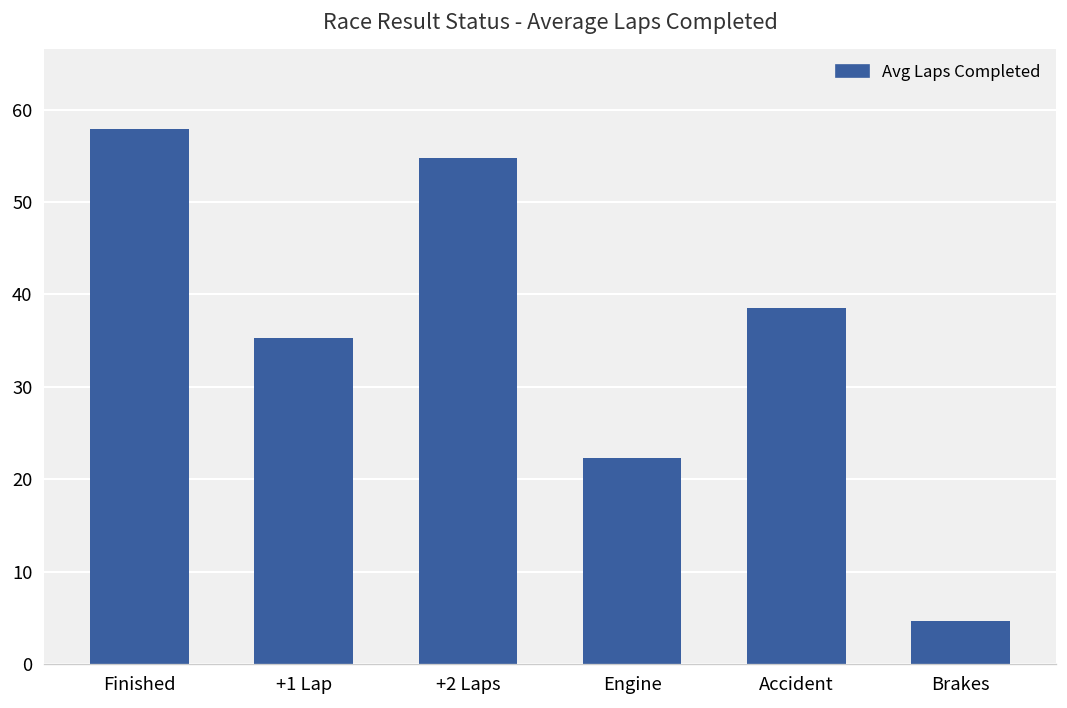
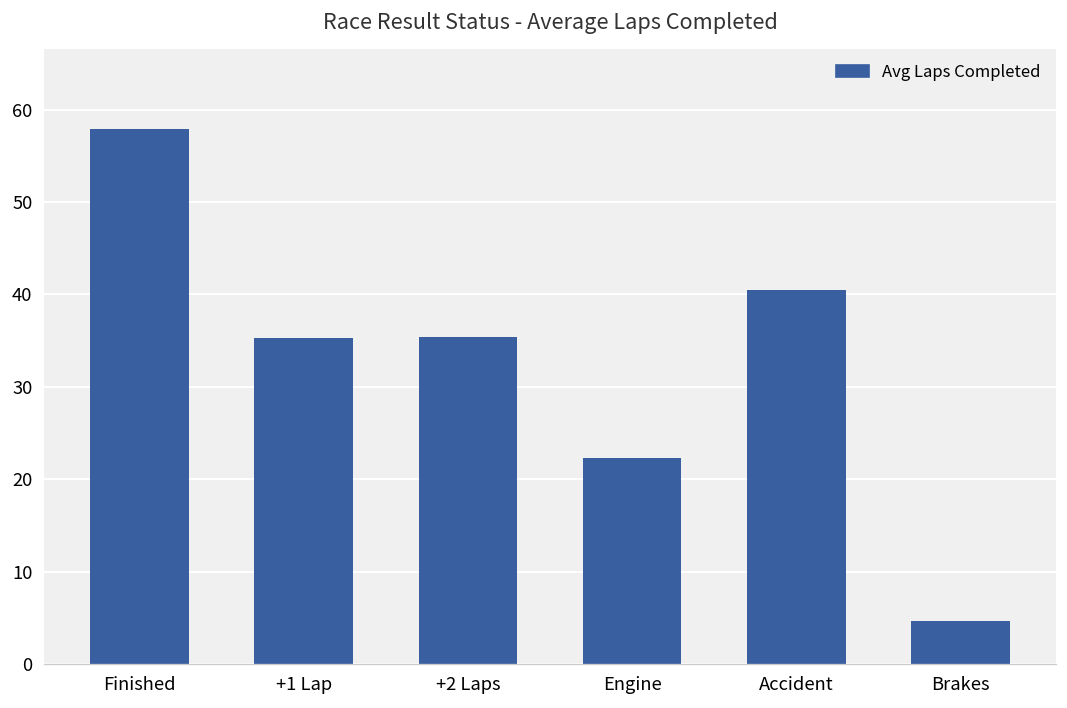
+2 Laps: 55 -> 35
Accident: 39 -> 41
